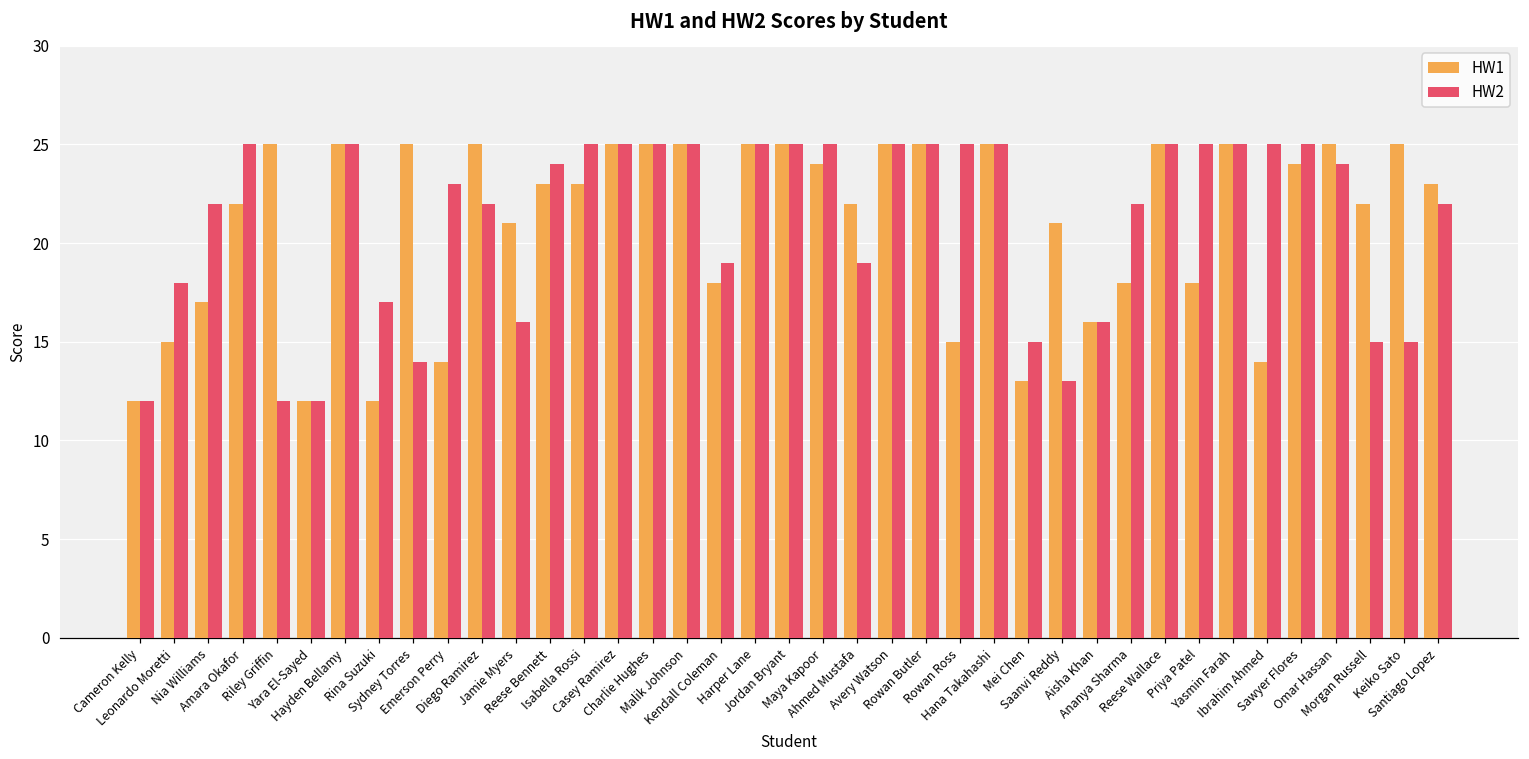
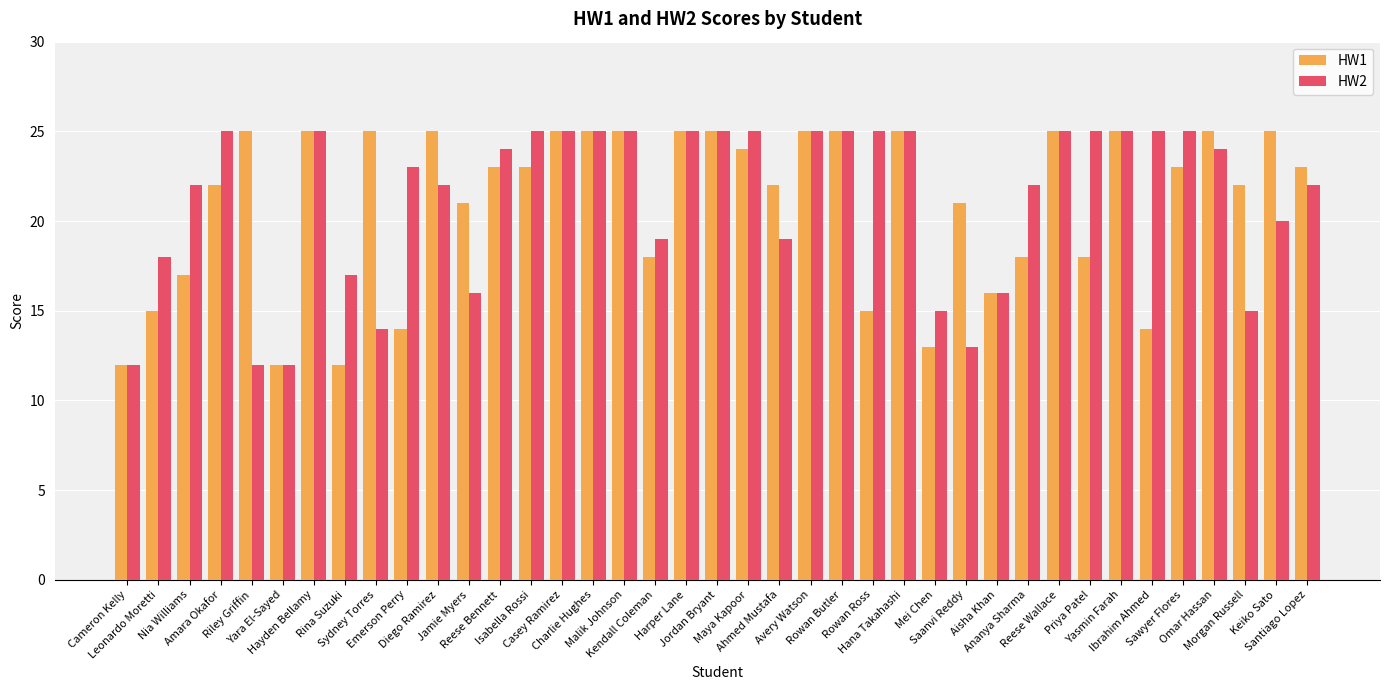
HW1, Sawyer Flores: 24 -> 23
HW2, Keiko Sato: 15 -> 20
